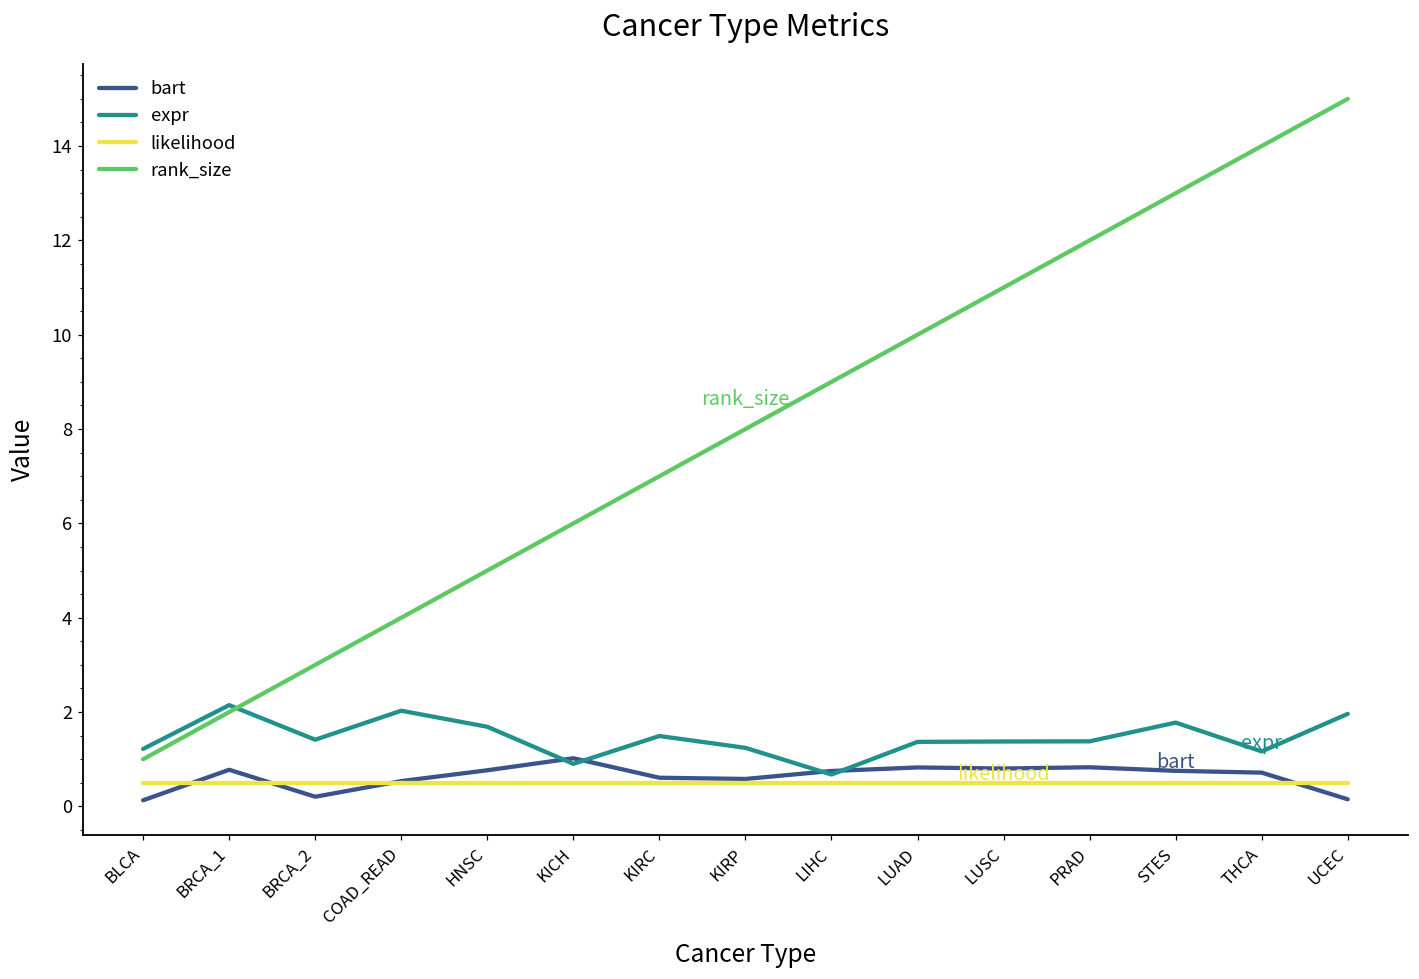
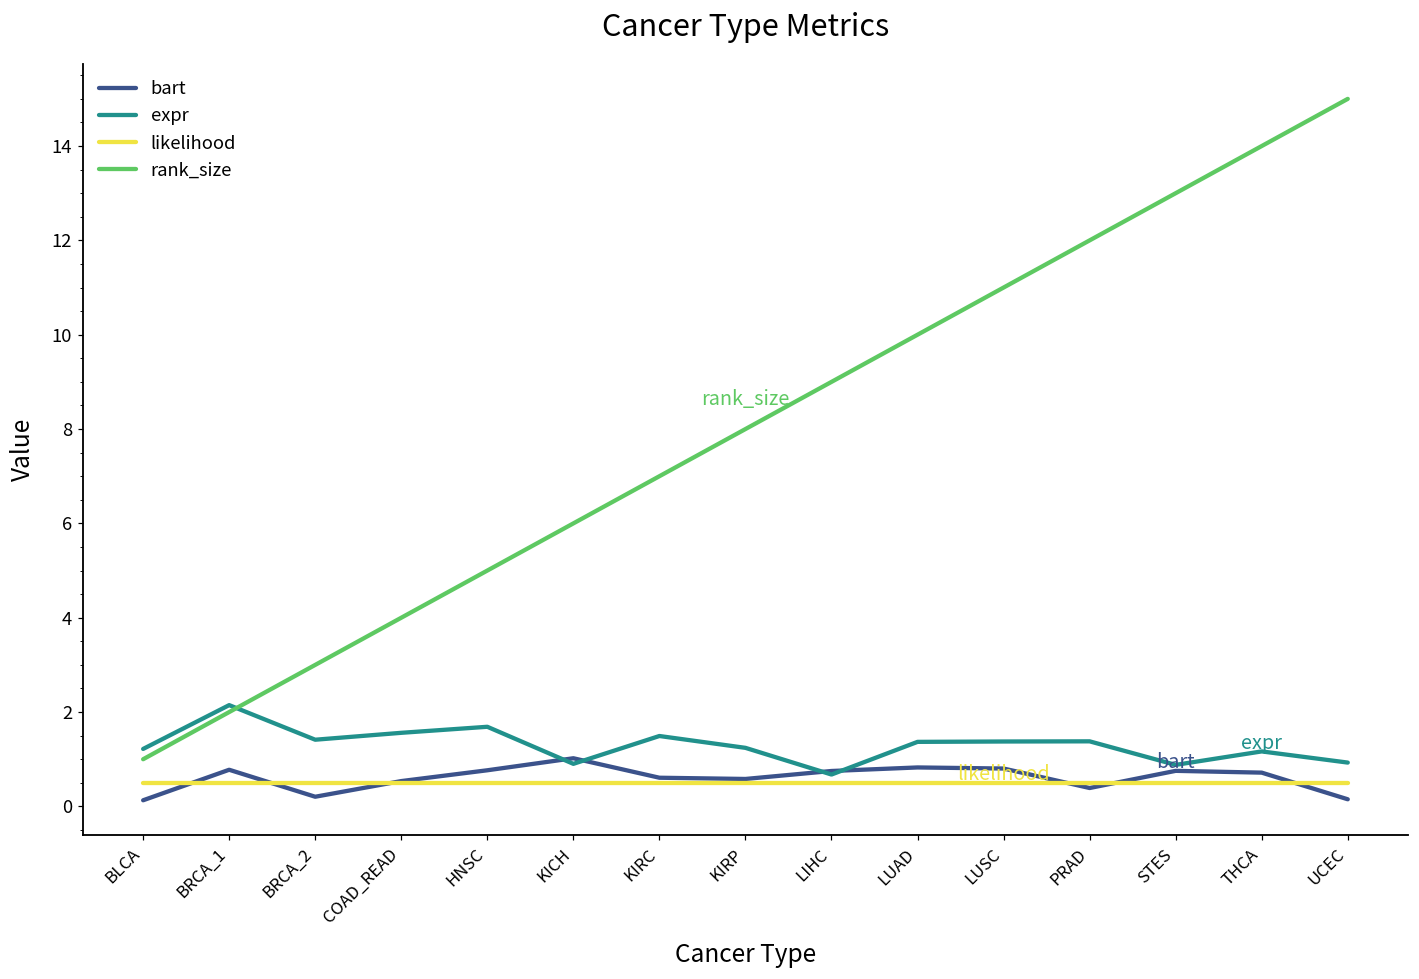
expr, COAD_READ: 2.0 -> 1.6
bart, PRAD: 0.8 -> 0.4
expr, STES: 1.8 -> 0.9
expr, UCEC: 2.0 -> 0.9
